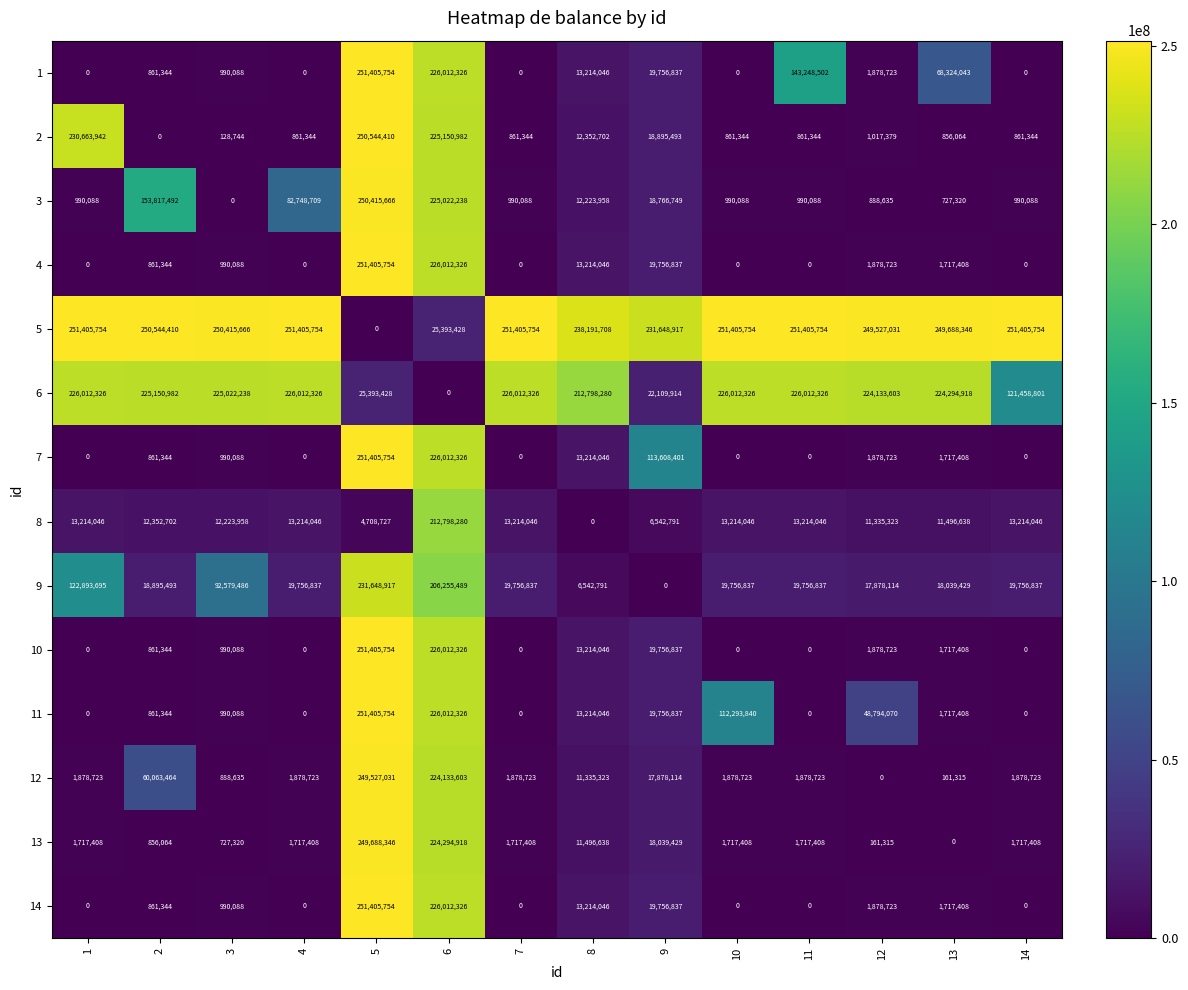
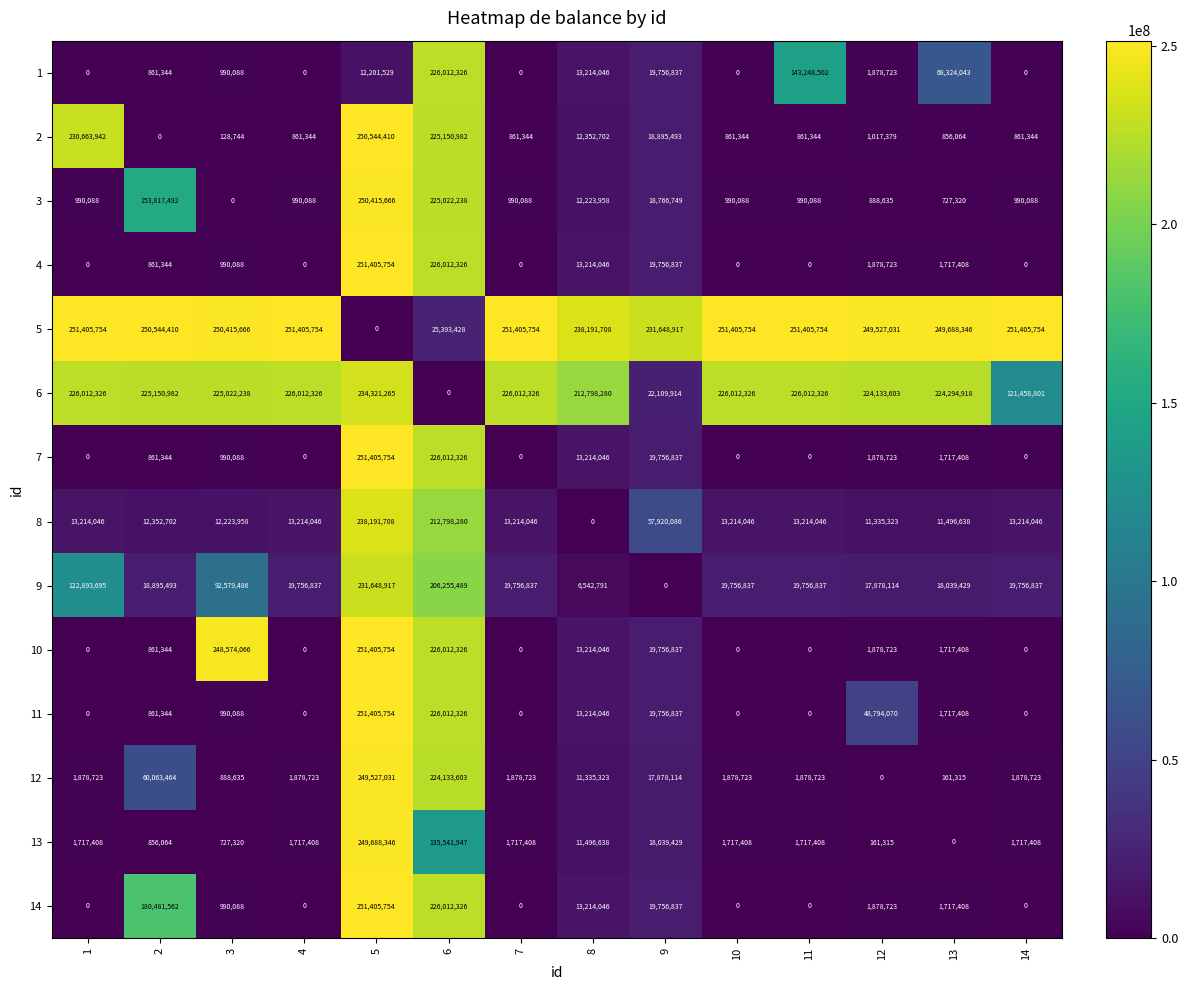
1, 5: 251,405,754 -> 12,201,529
3, 4: 82,748,709 -> 990,088
6, 5: 25,393,428 -> 234,321,265
7, 9: 113,608,401 -> 19,756,837
8, 5: 4,708,727 -> 238,191,708
8, 9: 6,542,791 -> 57,920,086
10, 3: 990,088 -> 248,574,066
11, 10: 112,293,840 -> 0
13, 6: 224,294,918 -> 135,541,947
14, 2: 861,344 -> 180,481,562
